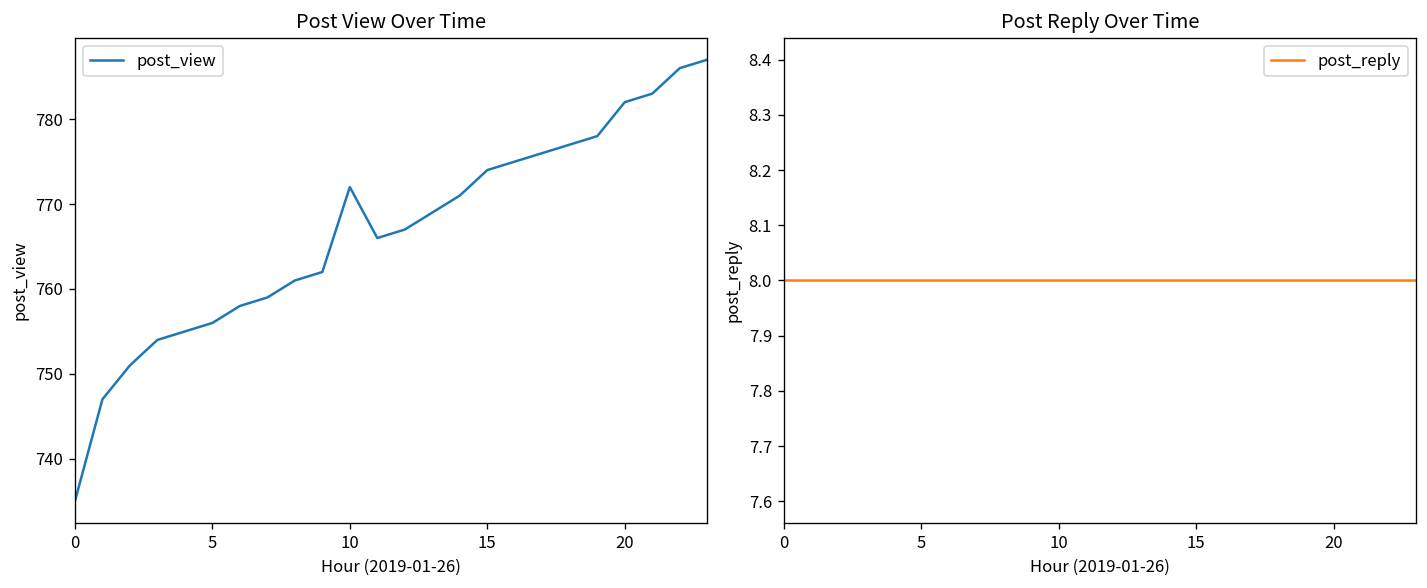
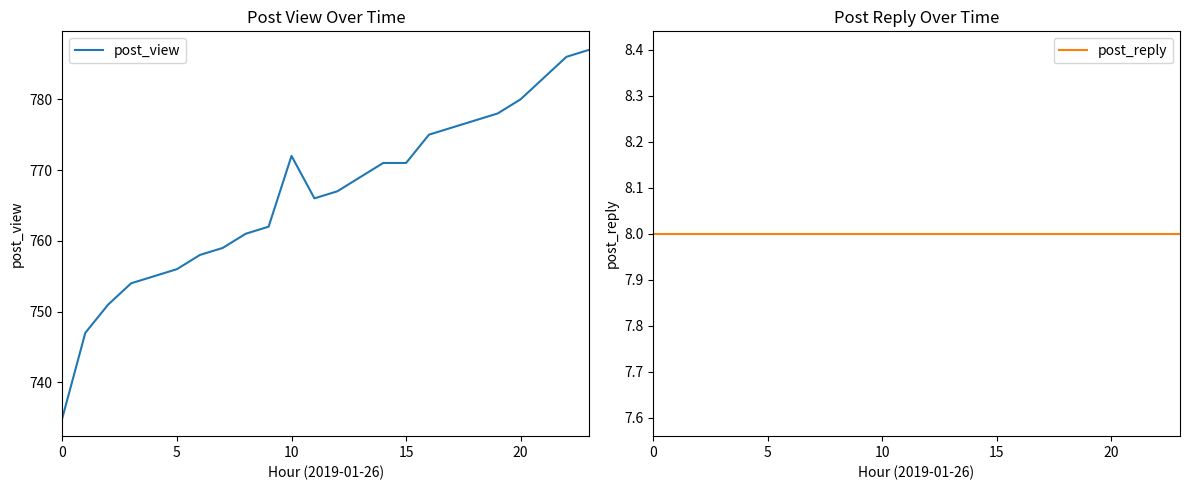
Post View Over Time, 15: 774 -> 771
Post View Over Time, 20: 782 -> 780
